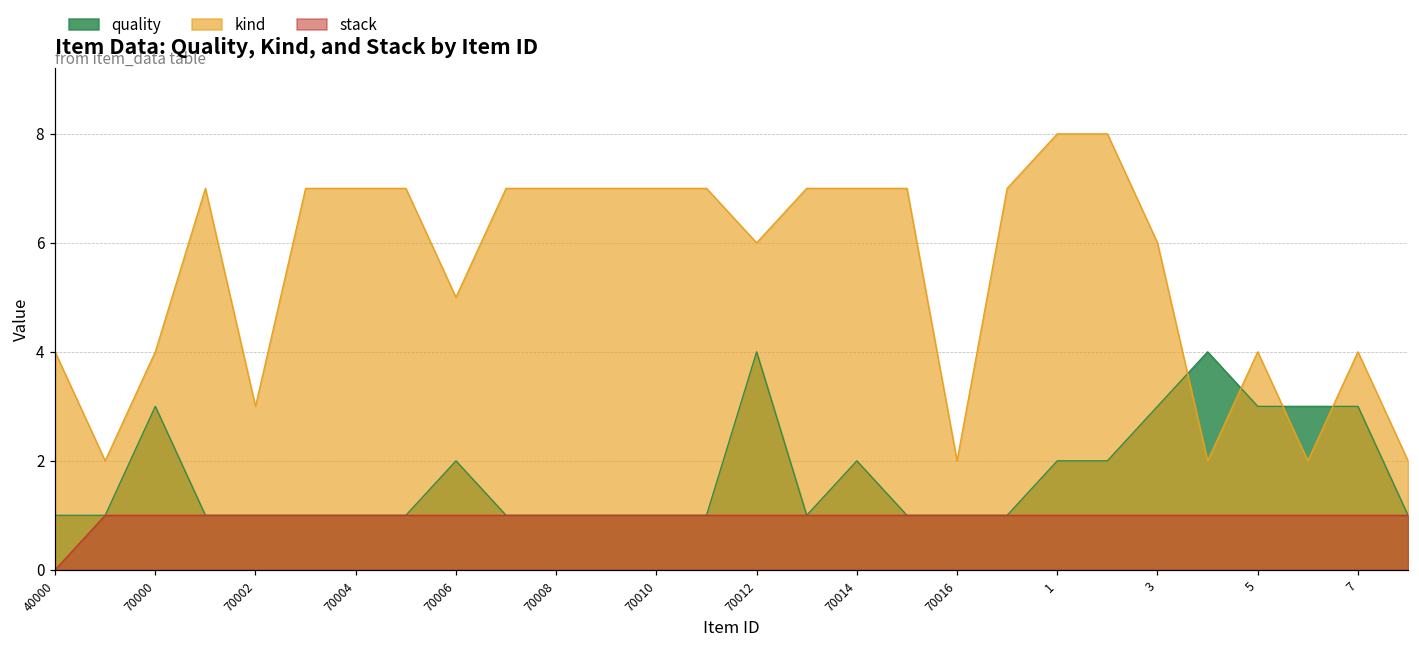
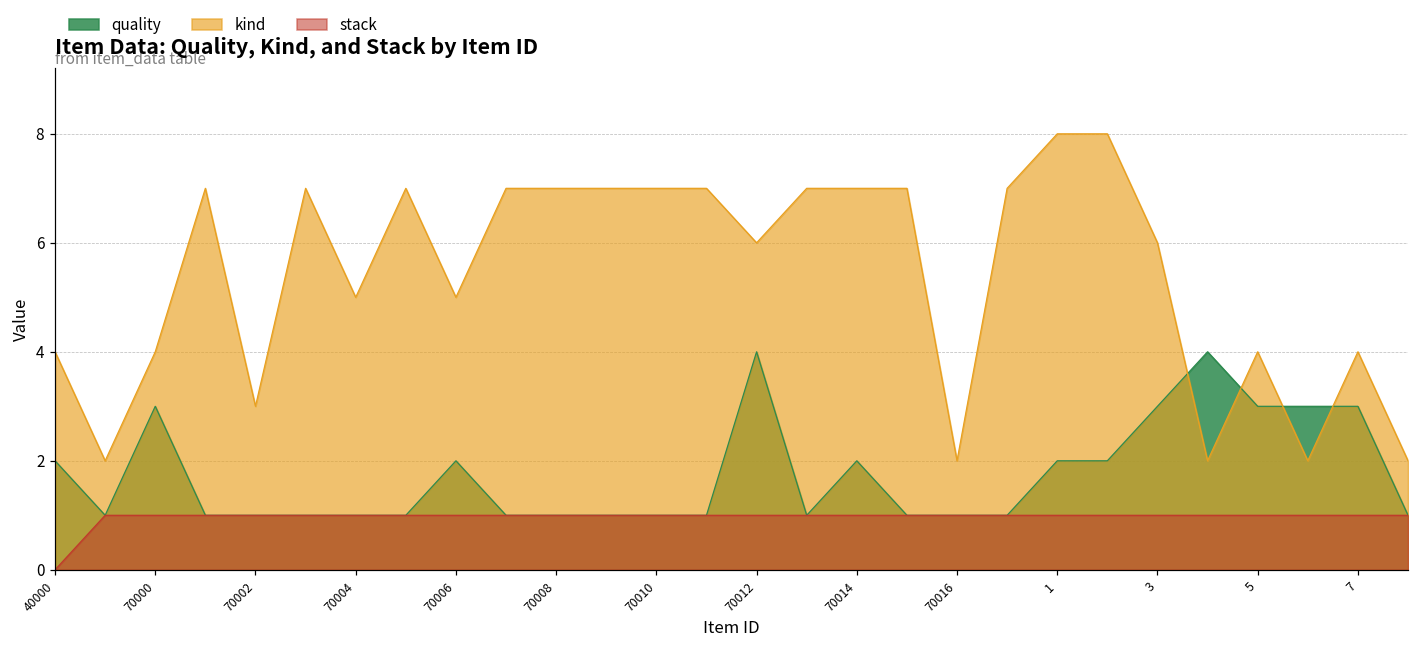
quality, 40000: 1 -> 2
kind, 70004: 7 -> 5
